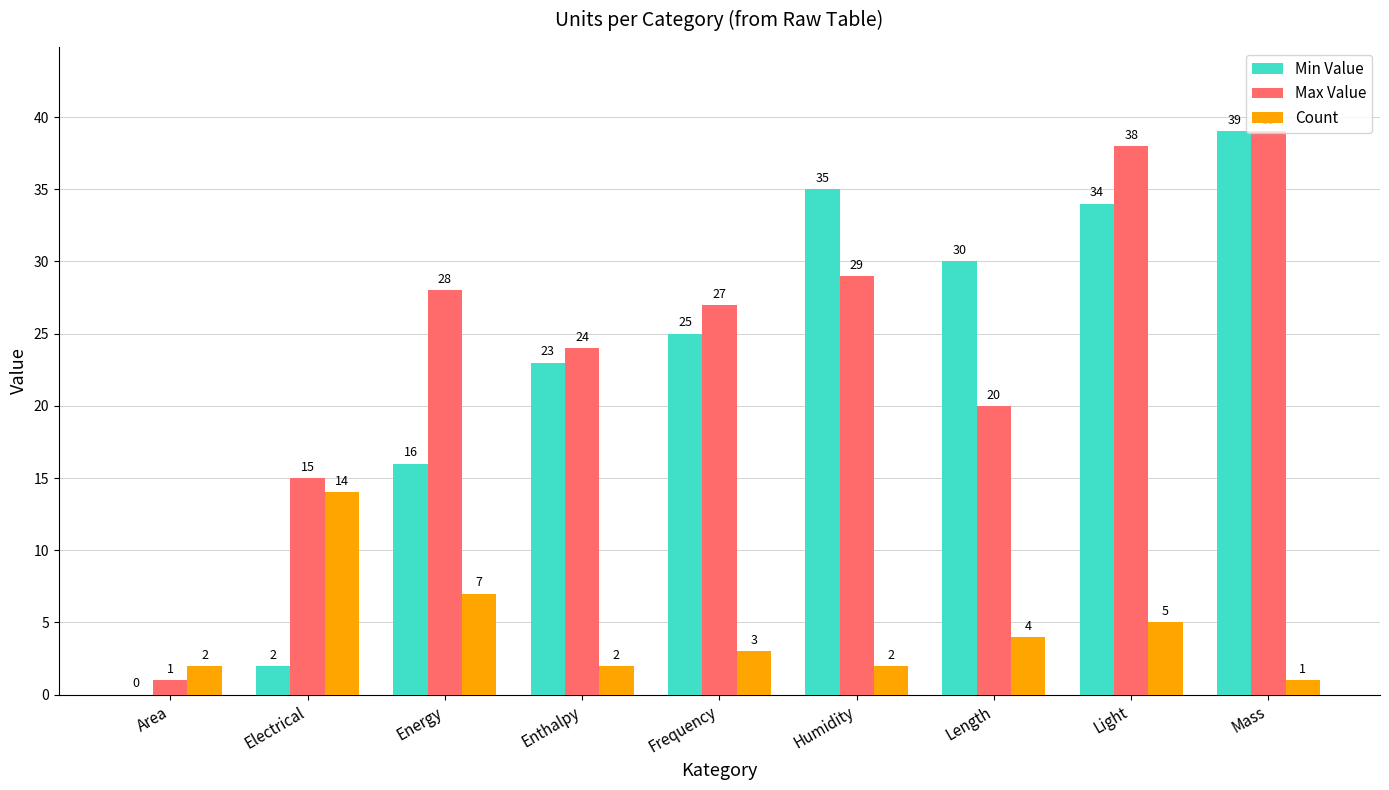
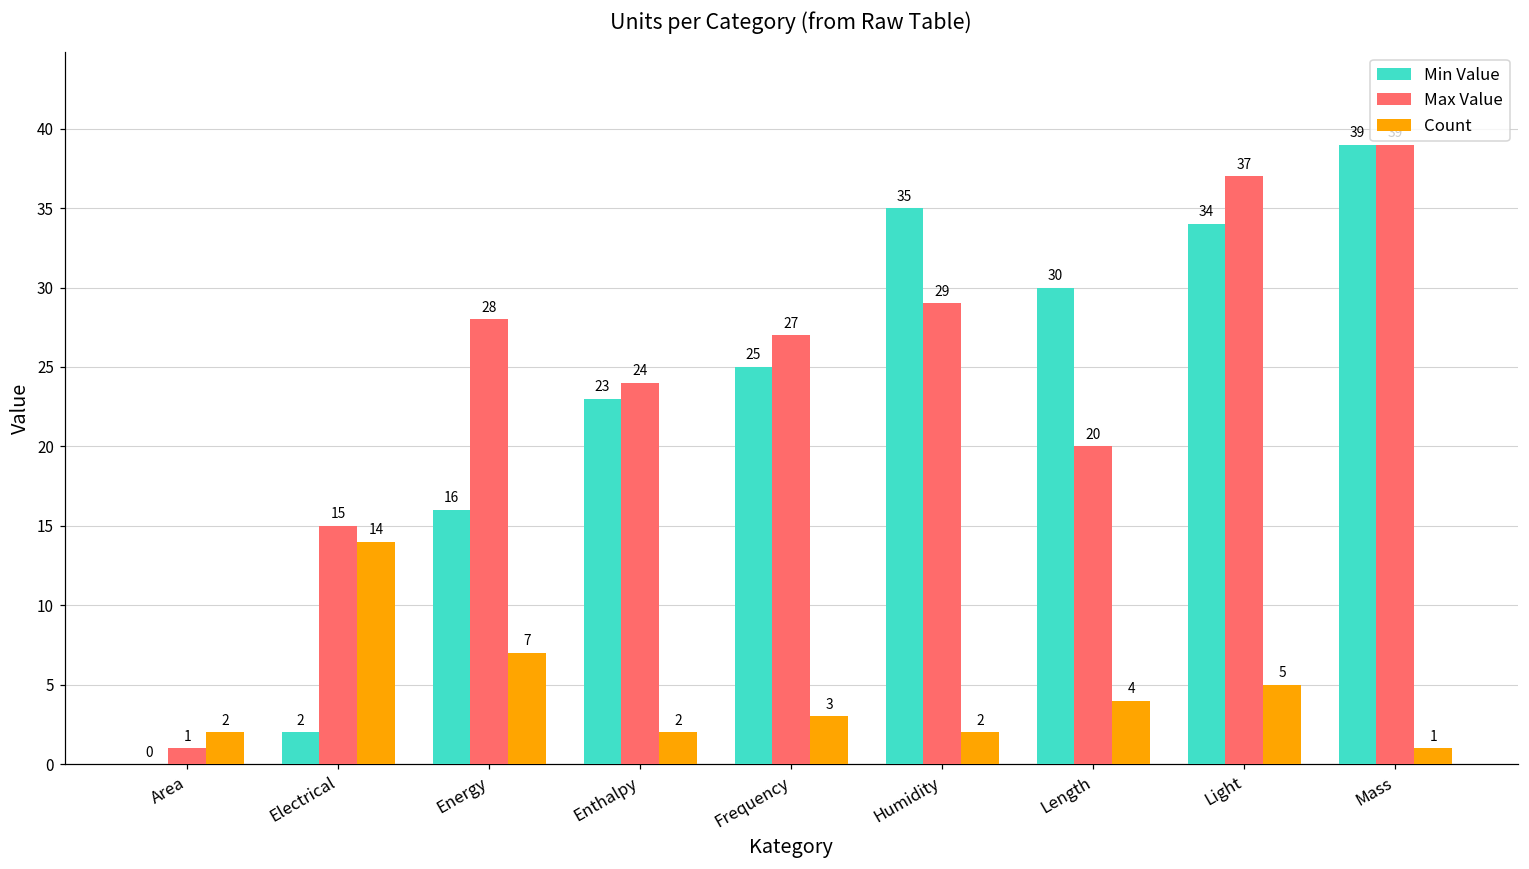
Max Value, Light: 38 -> 37
